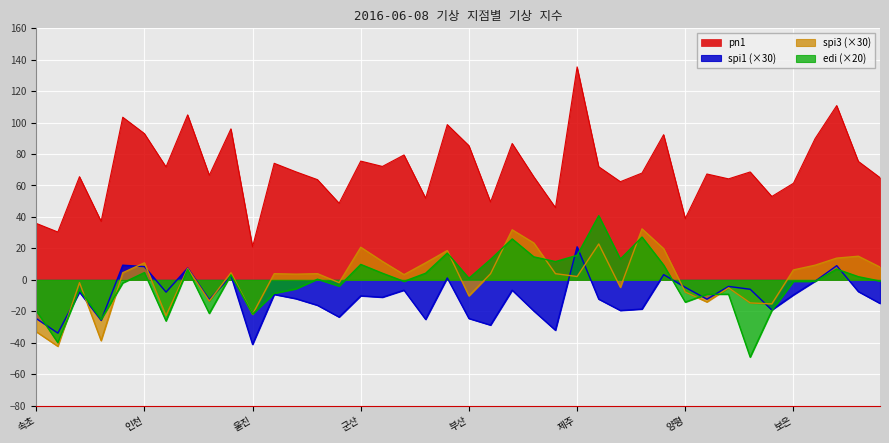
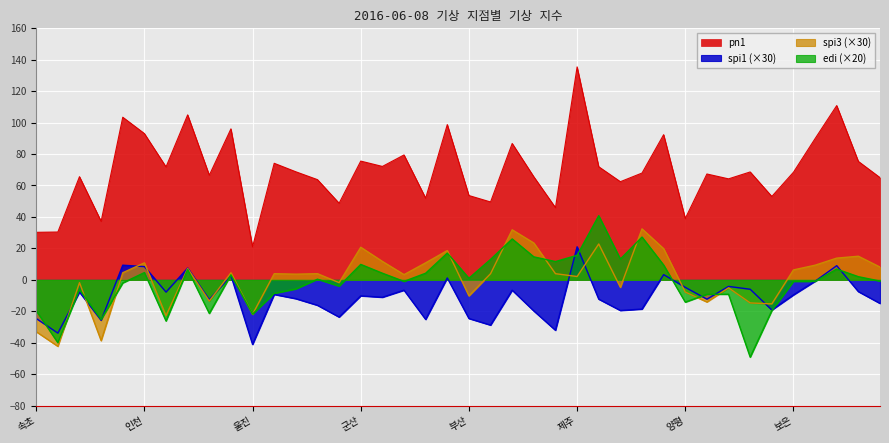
pn1, 속초: 36 -> 30
pn1, 부산: 85 -> 54
pn1, 보은: 61 -> 68
